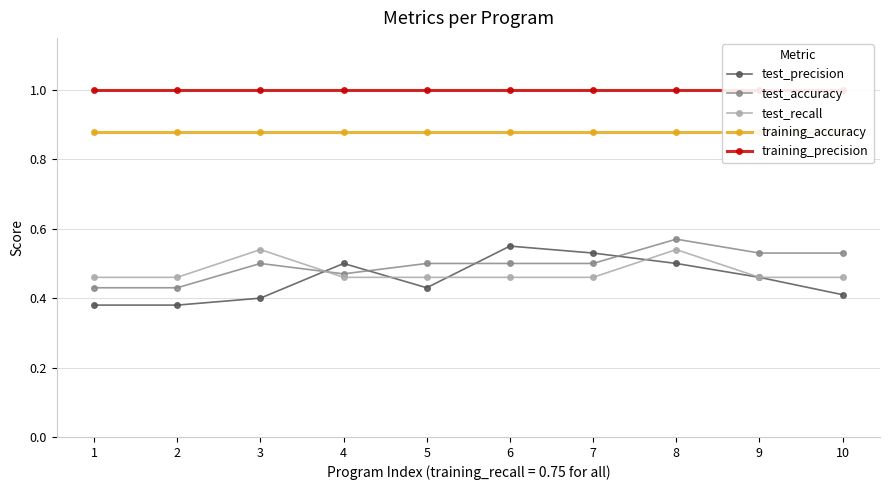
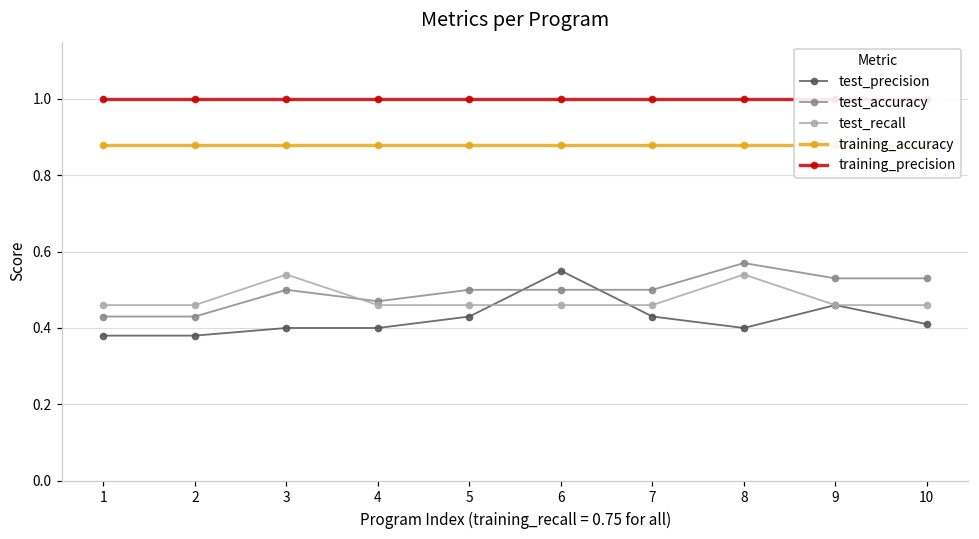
test_precision, 4: 0.5 -> 0.4
test_precision, 7: 0.53 -> 0.43
test_precision, 8: 0.5 -> 0.4
